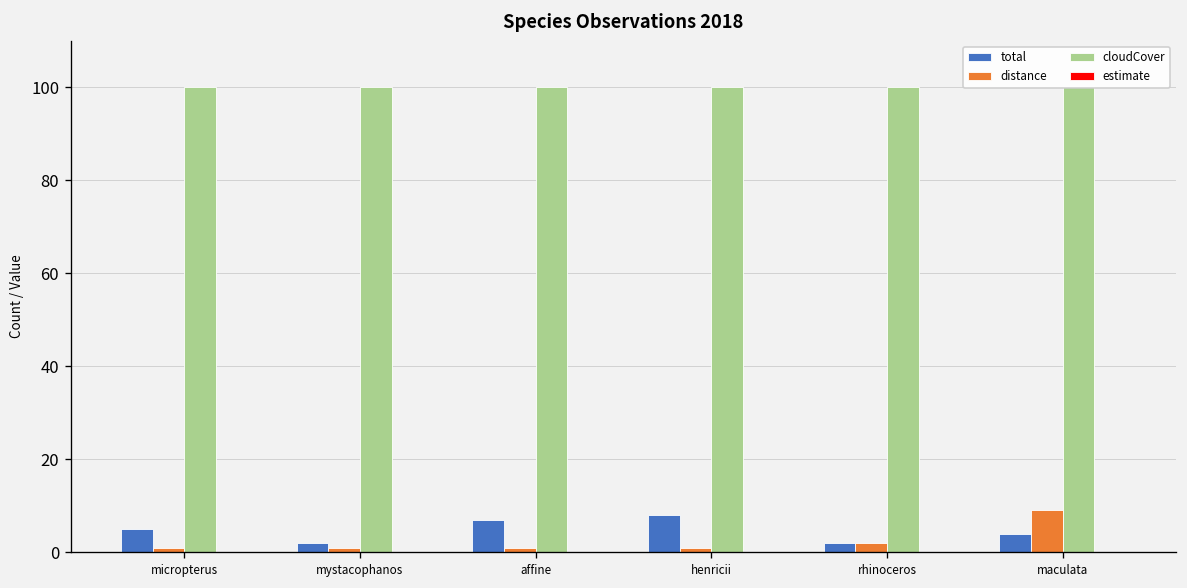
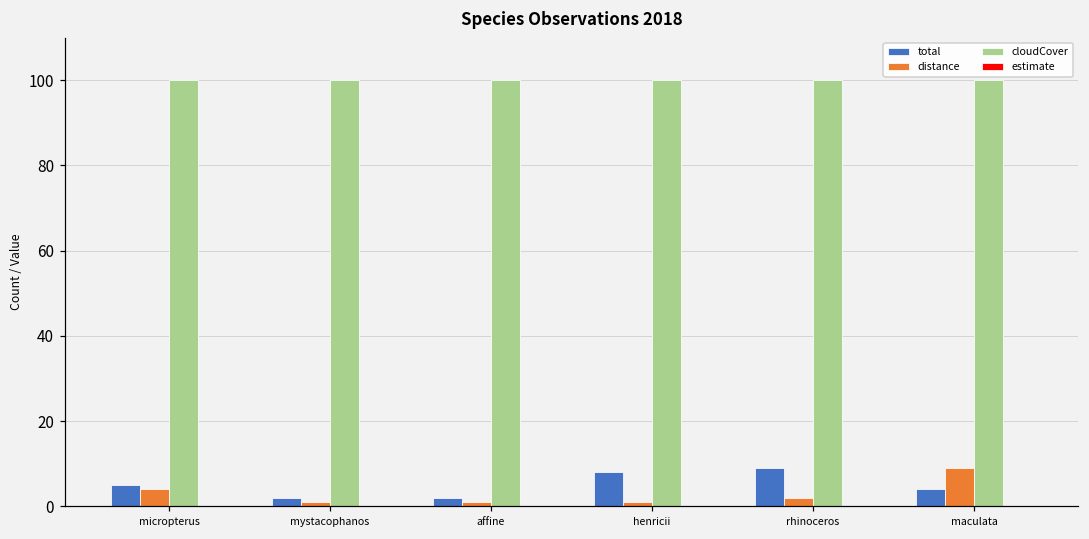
distance, micropterus: 1 -> 4
total, affine: 7 -> 2
total, rhinoceros: 2 -> 9
